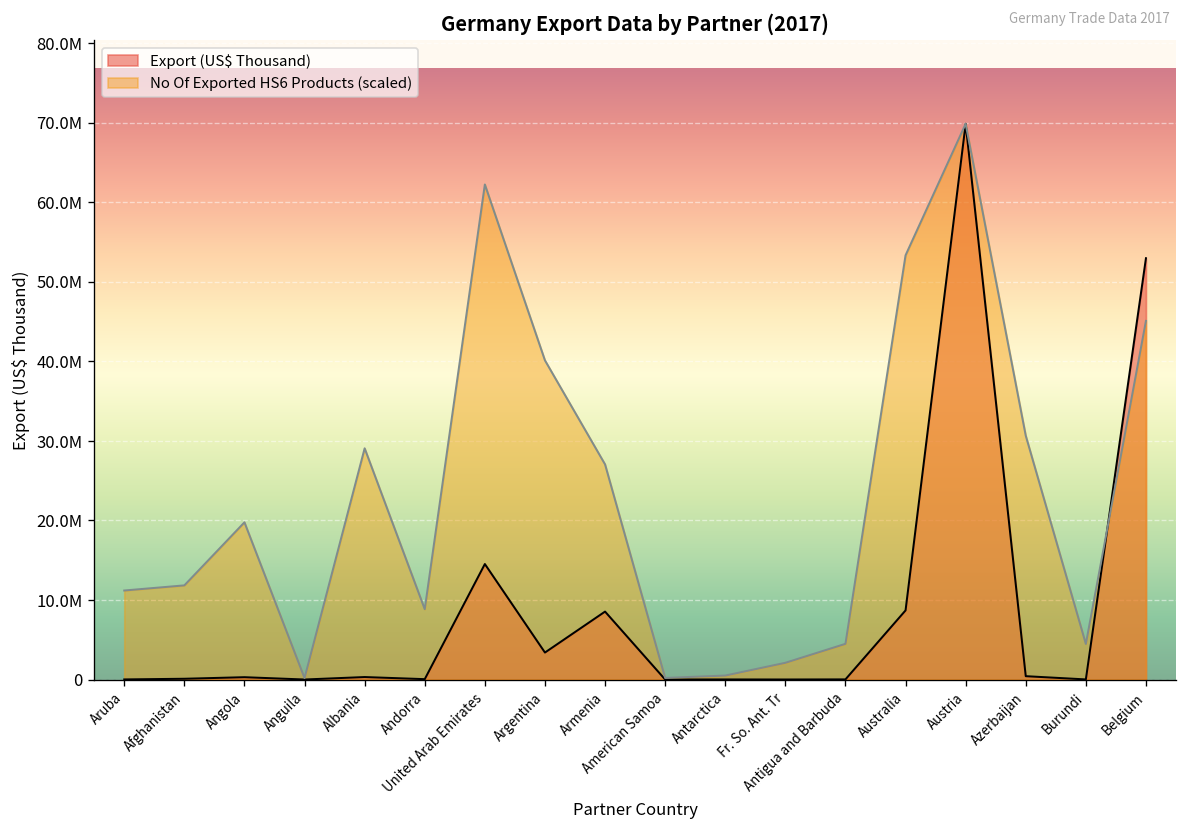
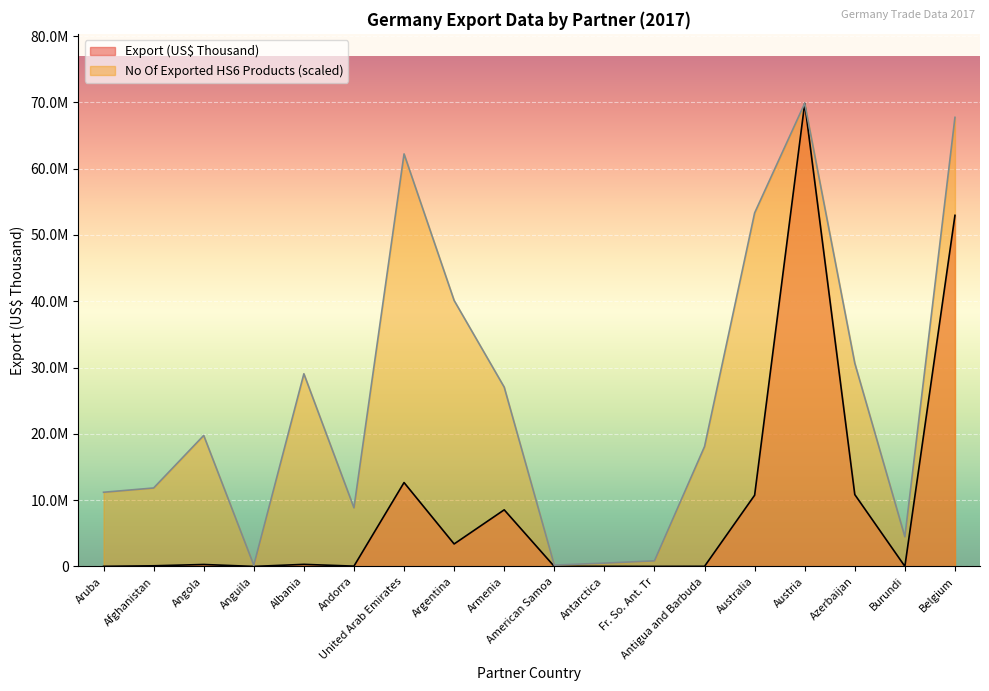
Export (US$ Thousand), United Arab Emirates: 15000000 -> 13000000
No Of Exported HS6 Products (scaled), Fr. So. Ant. Tr: 2000000 -> 1000000
No Of Exported HS6 Products (scaled), Antigua and Barbuda: 4000000 -> 18000000
Export (US$ Thousand), Australia: 9000000 -> 11000000
Export (US$ Thousand), Azerbaijan: 0 -> 11000000
No Of Exported HS6 Products (scaled), Belgium: 45000000 -> 68000000
